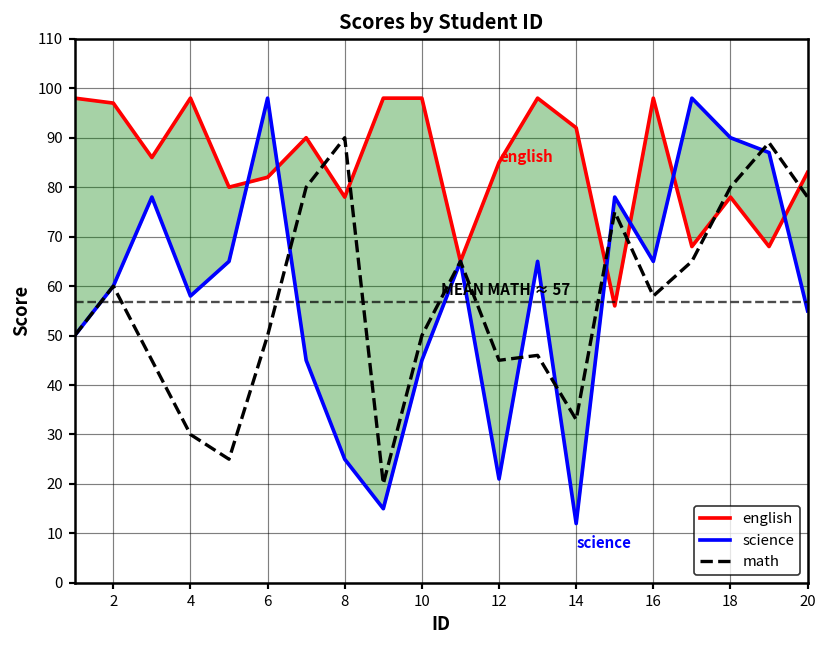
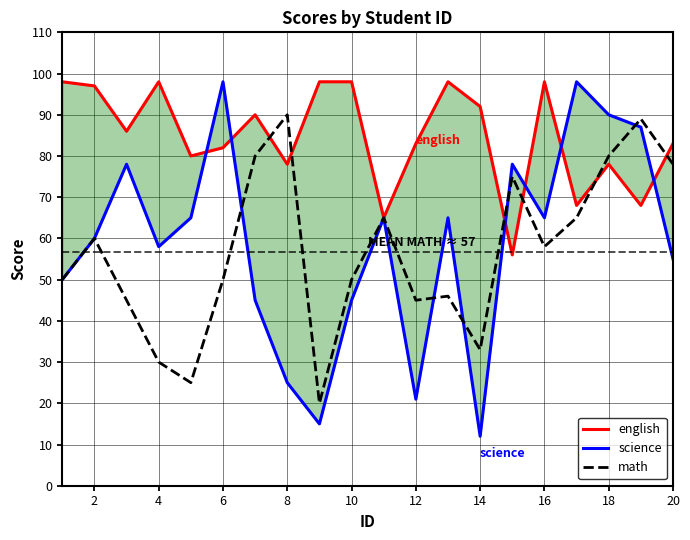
english, 12: 85 -> 83
